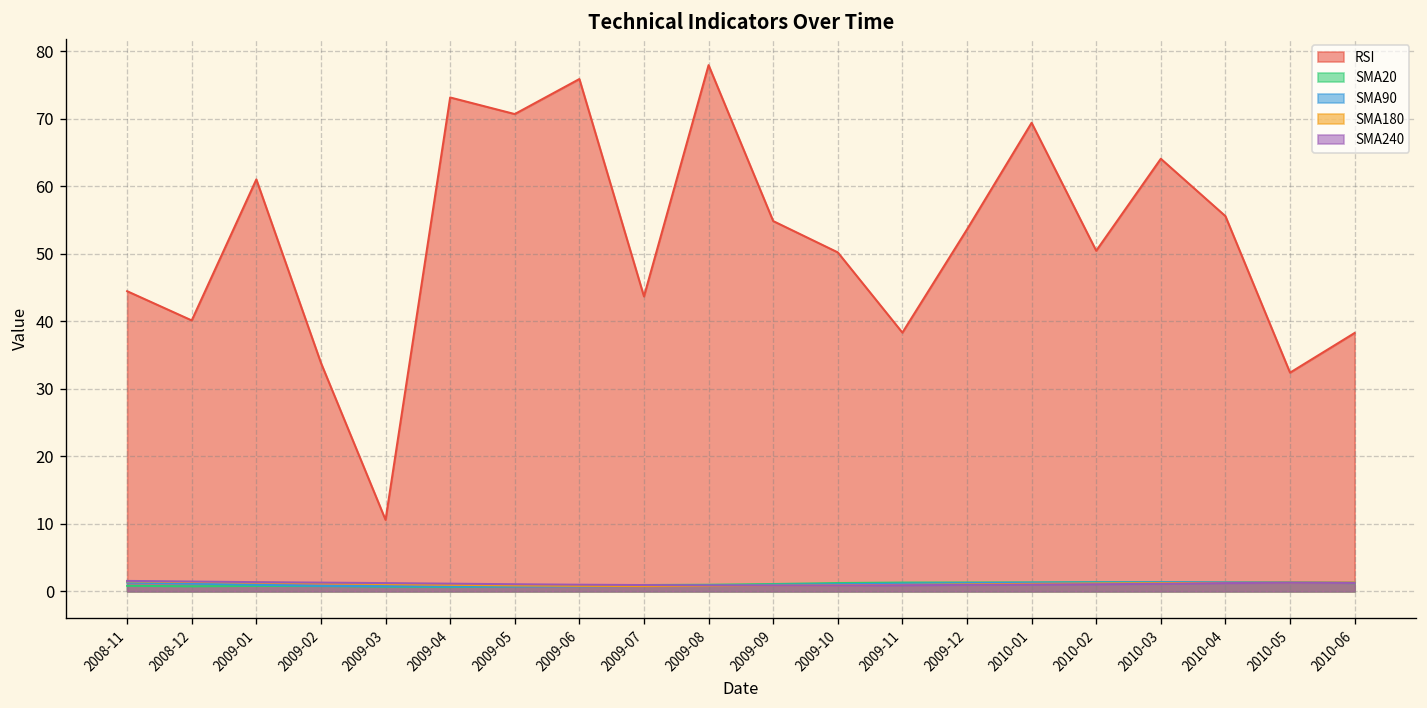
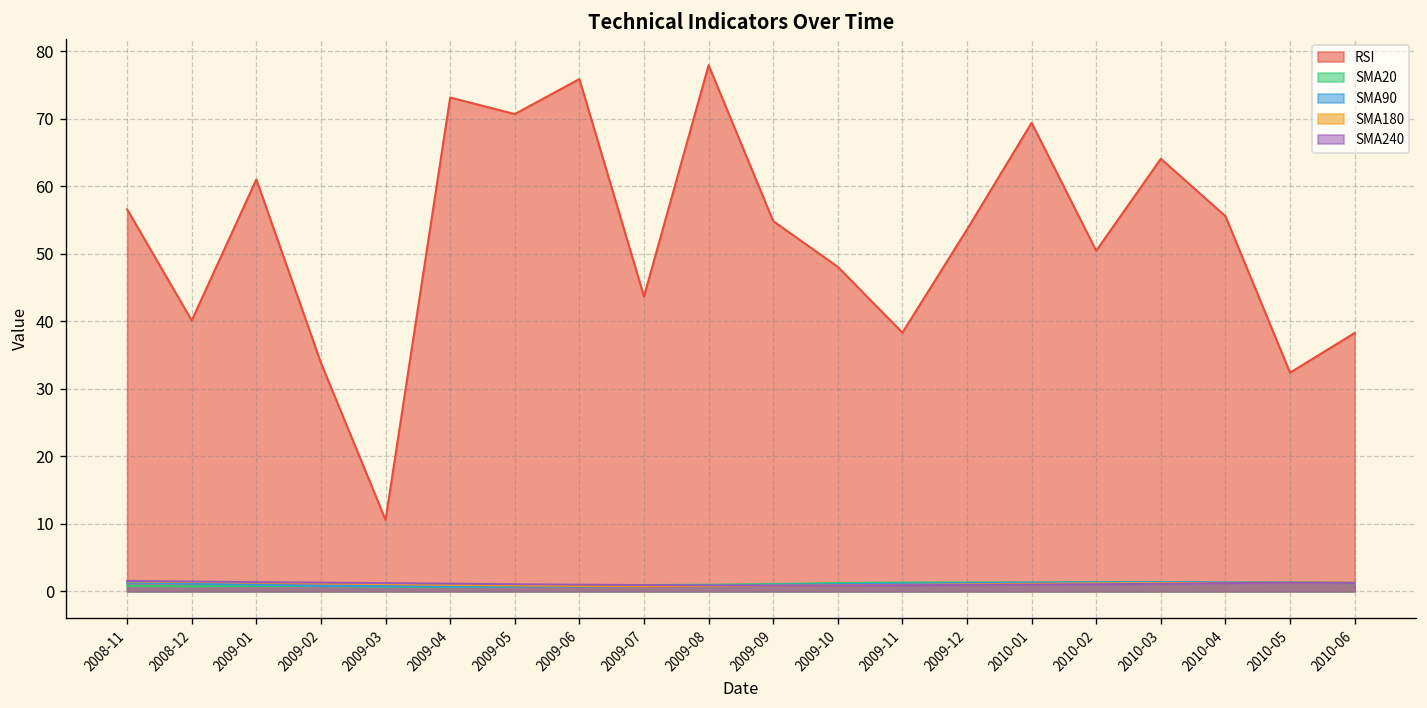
RSI, 2008-11: 44 -> 57
RSI, 2009-10: 50 -> 48
